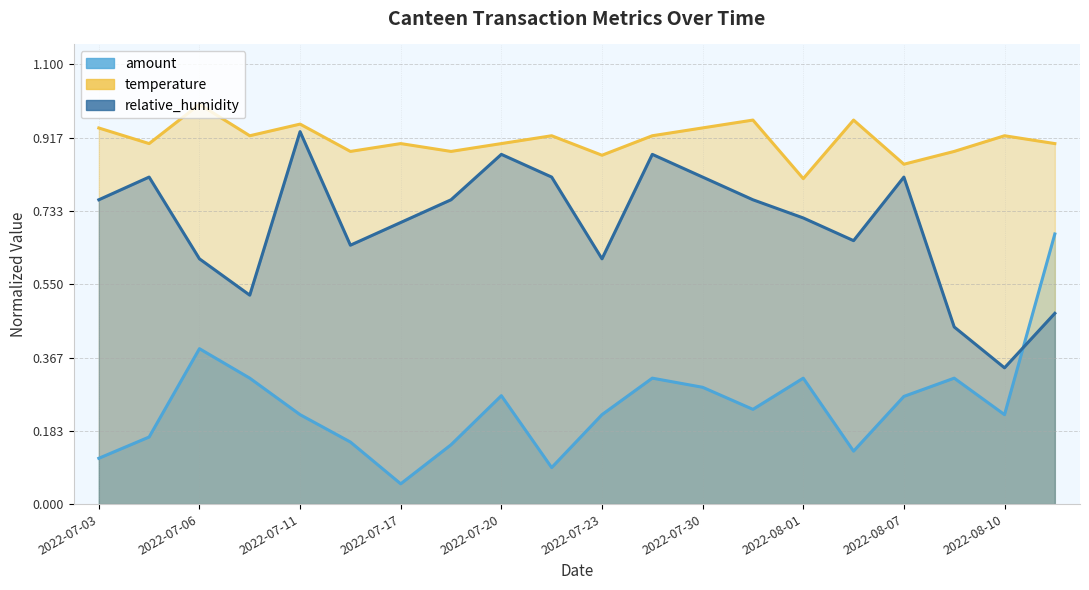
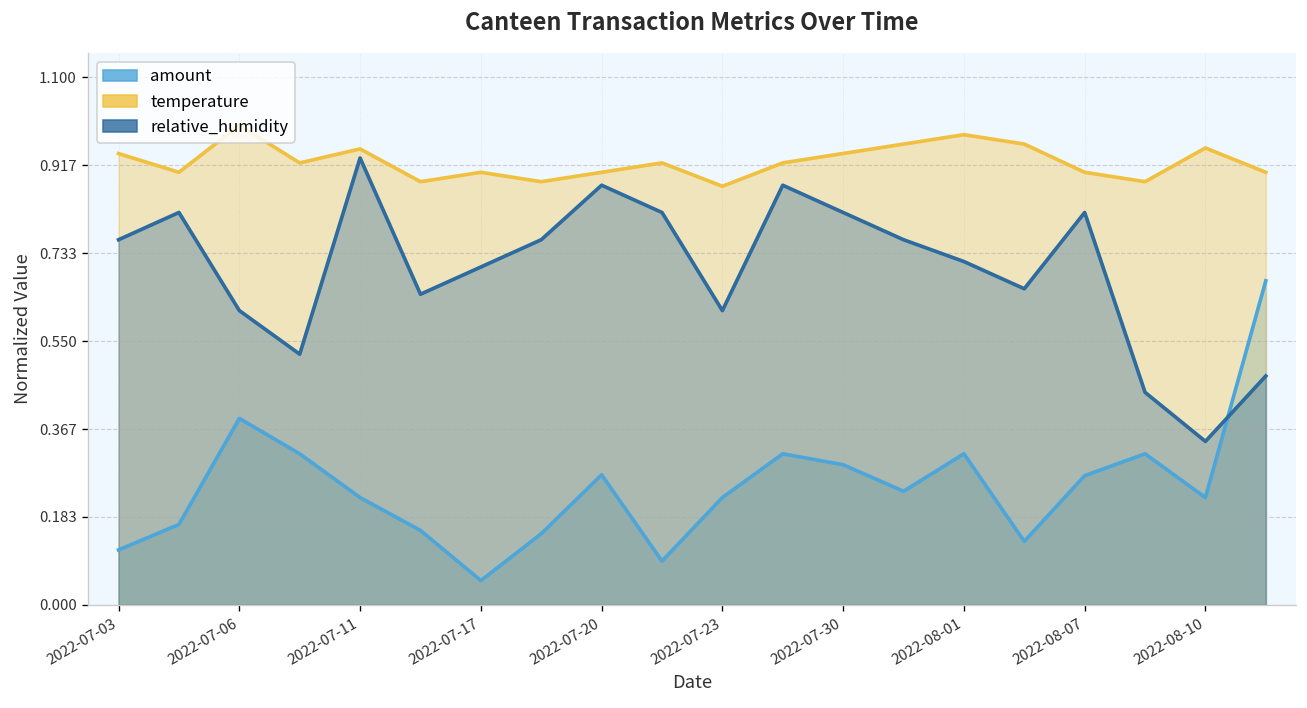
temperature, 2022-08-01: 0.81 -> 0.98
temperature, 2022-08-07: 0.85 -> 0.90
temperature, 2022-08-10: 0.92 -> 0.95
